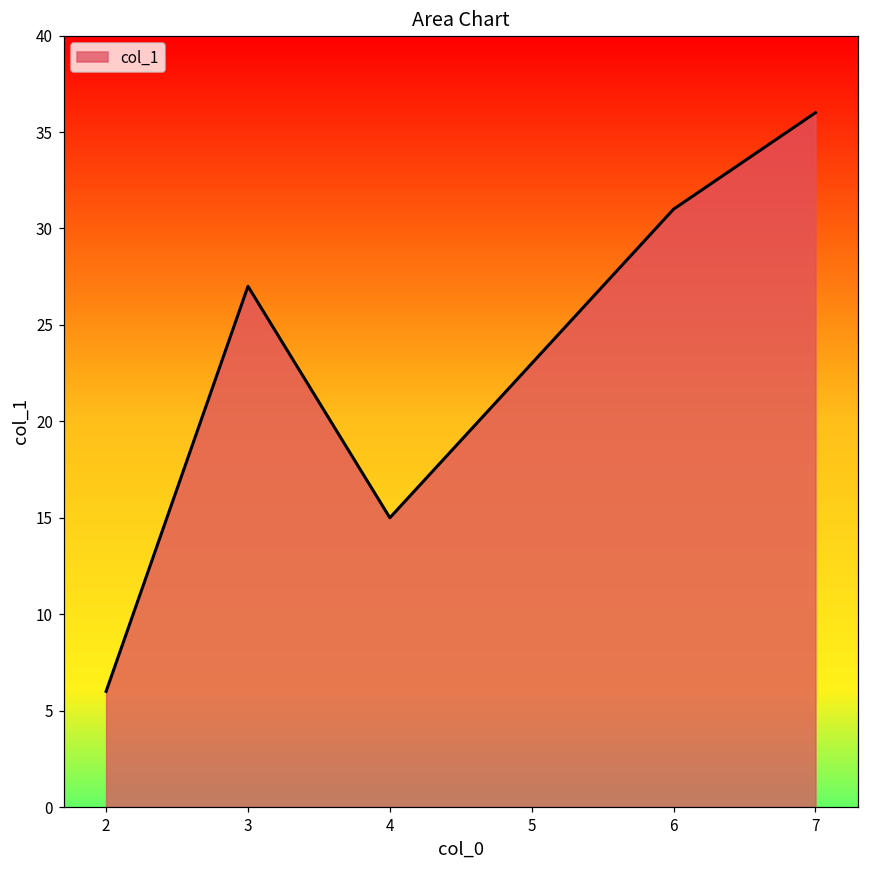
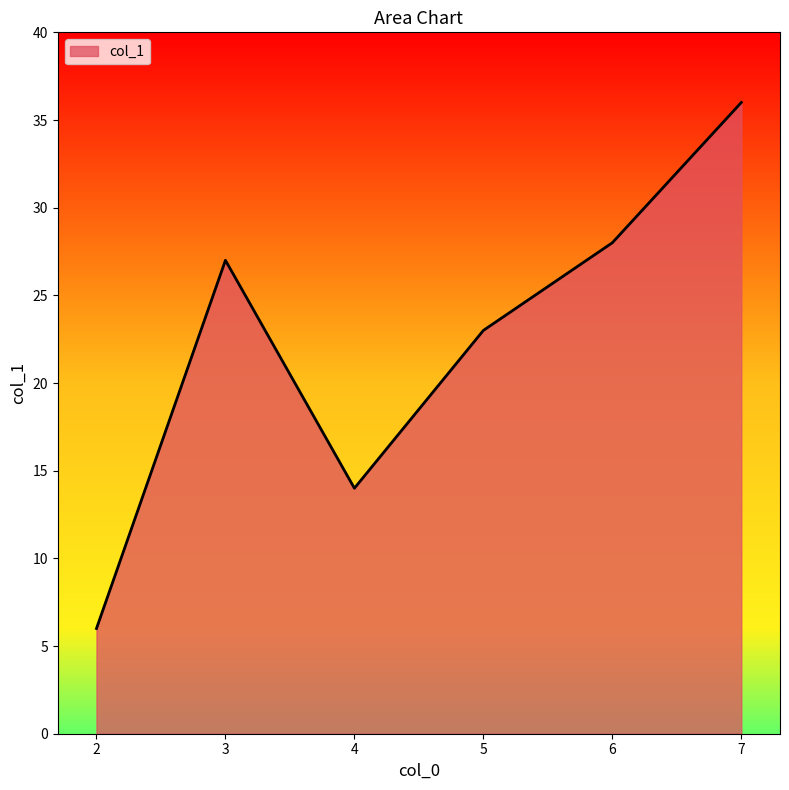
4: 15 -> 14
6: 31 -> 28
